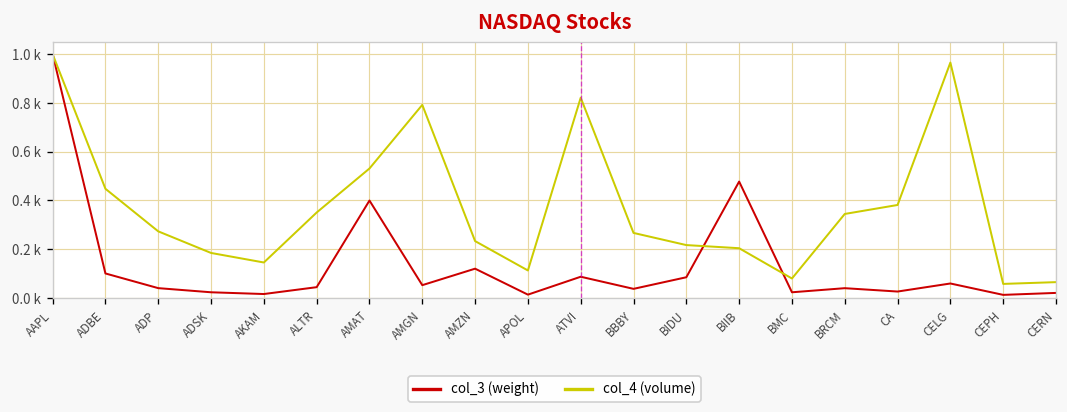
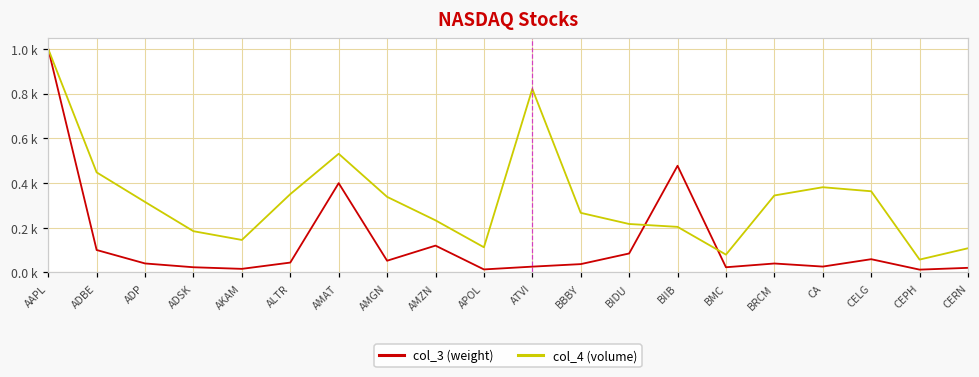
col_4 (volume), ADP: 270 -> 320
col_4 (volume), AMGN: 790 -> 340
col_3 (weight), ATVI: 90 -> 30
col_4 (volume), CELG: 970 -> 360
col_4 (volume), CERN: 60 -> 110
